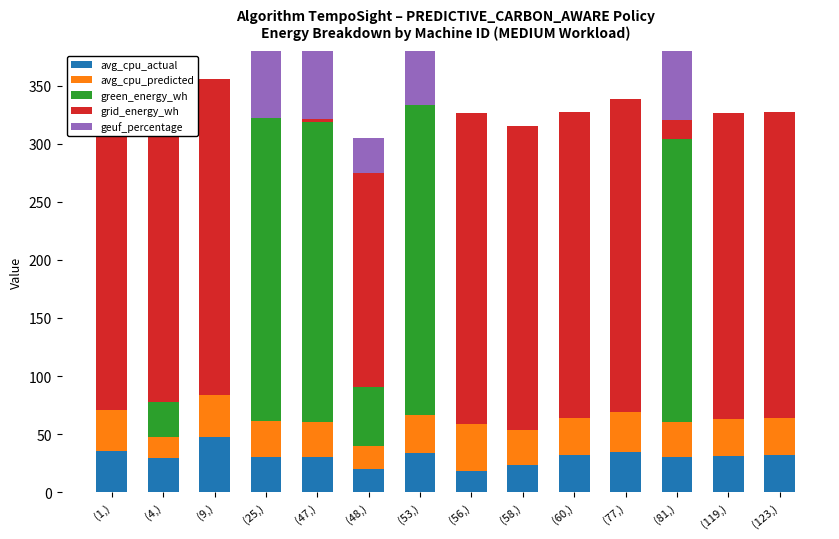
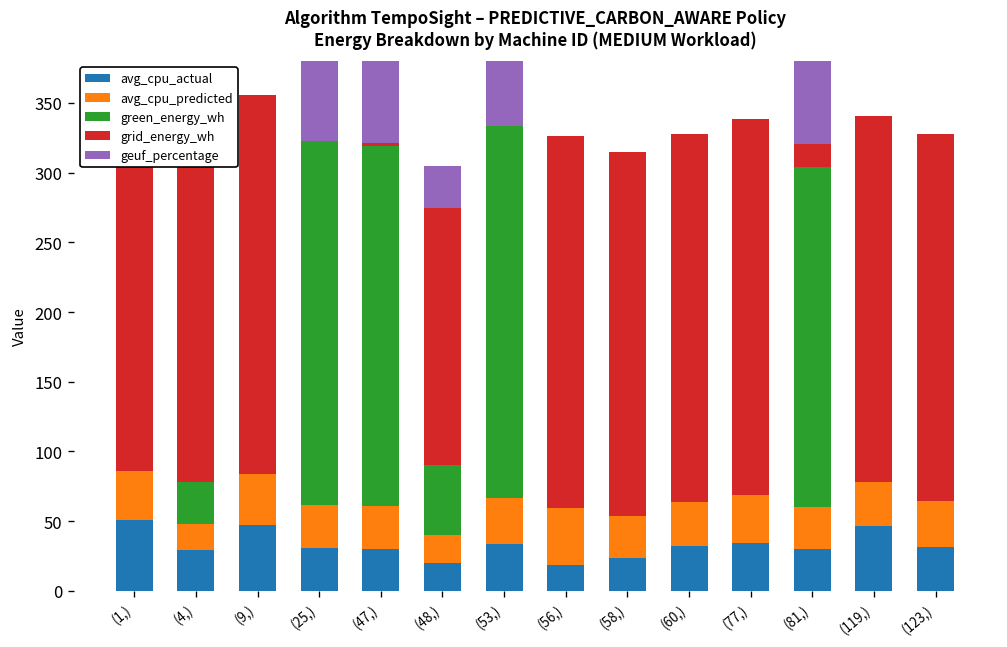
avg_cpu_actual, (1,): 35 -> 51
avg_cpu_actual, (119,): 32 -> 46
